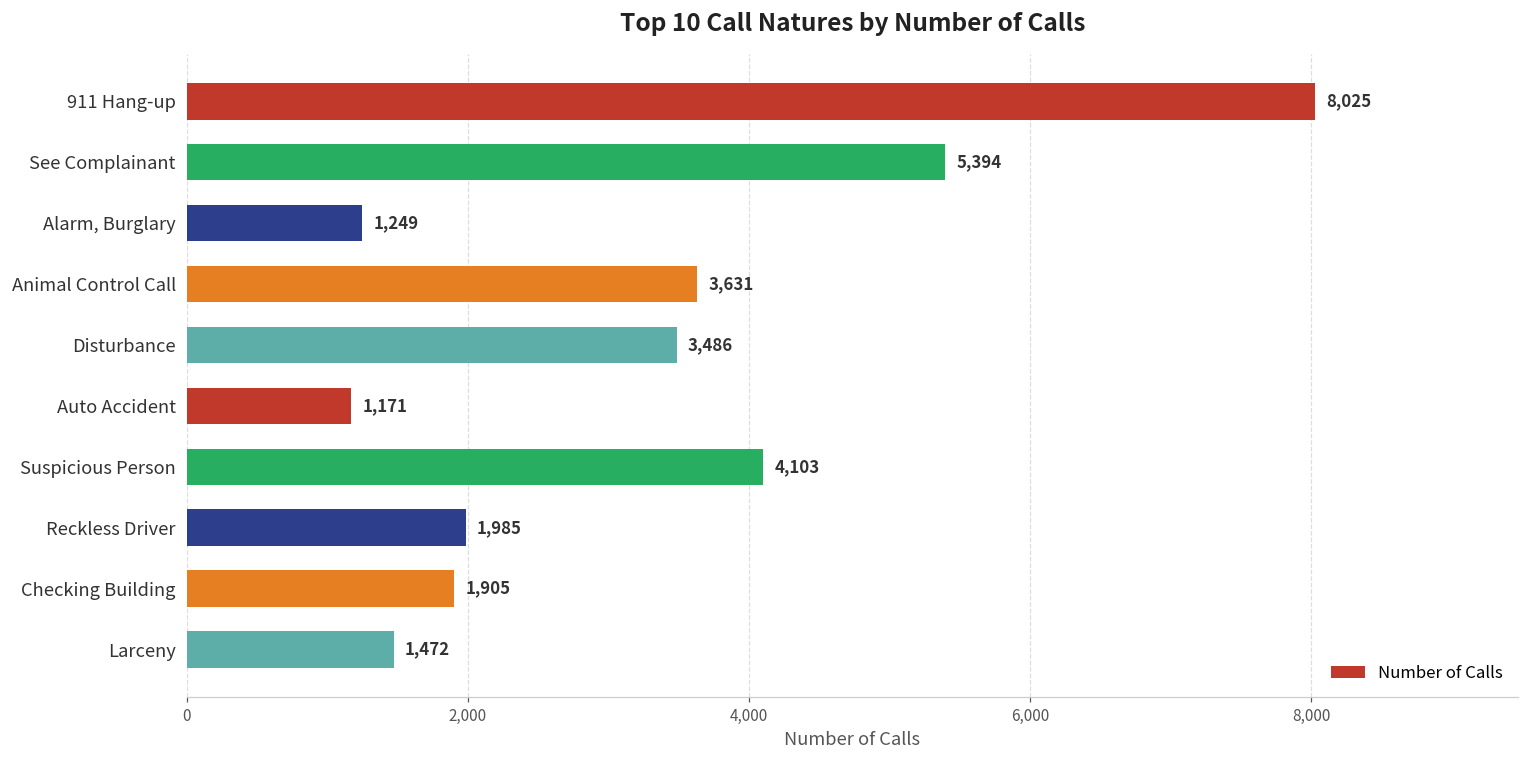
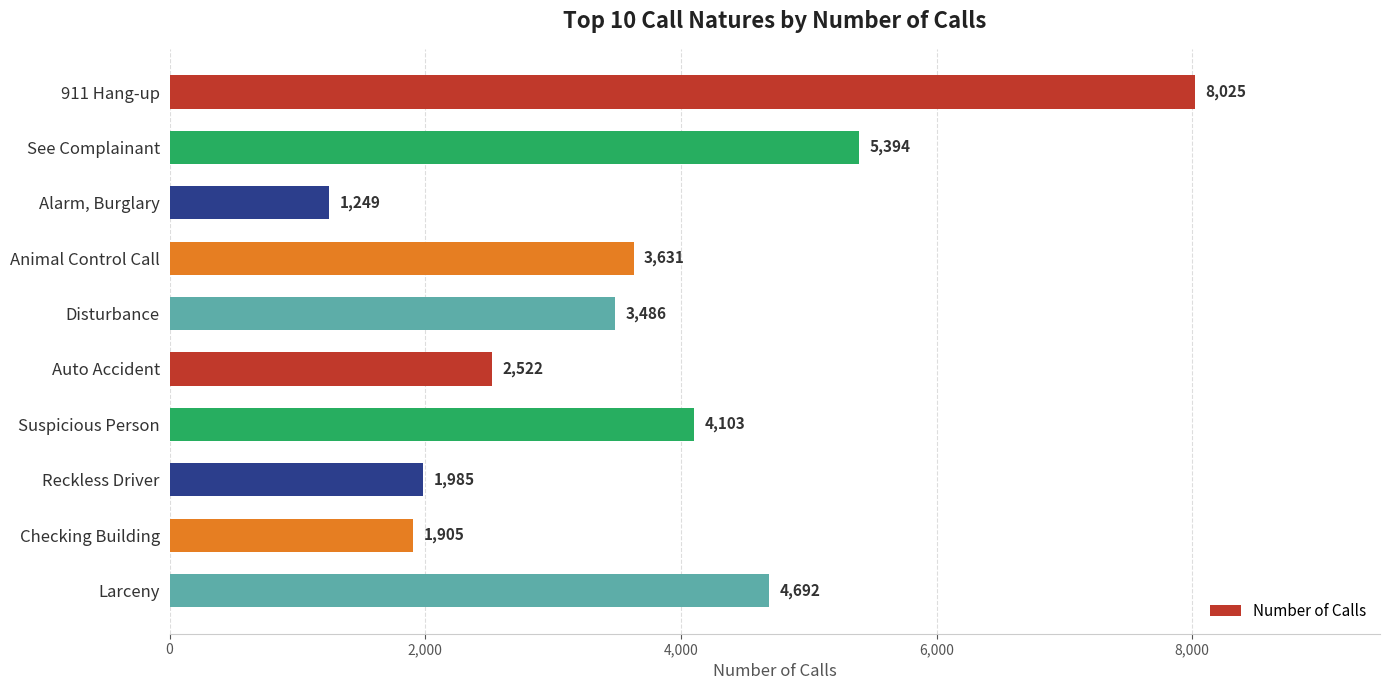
Auto Accident: 1,171 -> 2,522
Larceny: 1,472 -> 4,692
